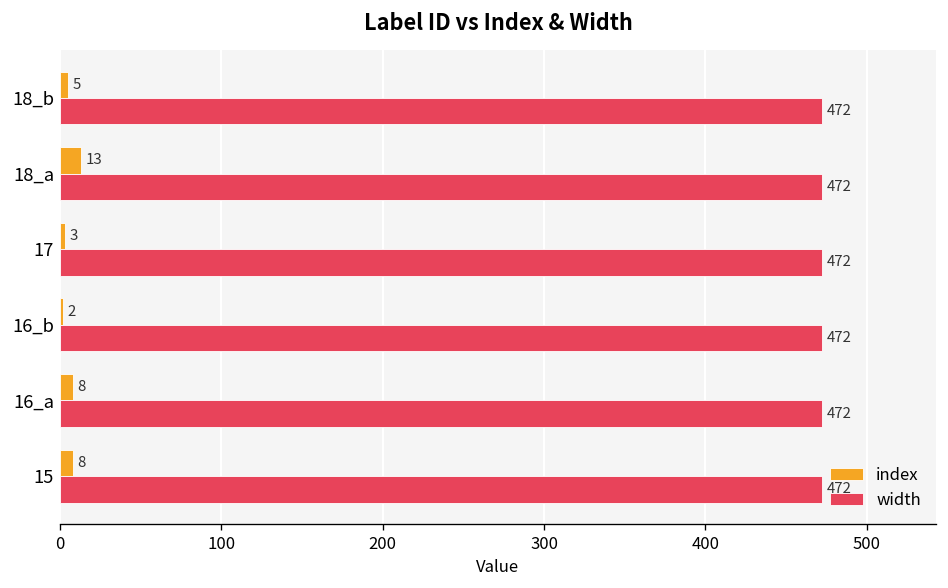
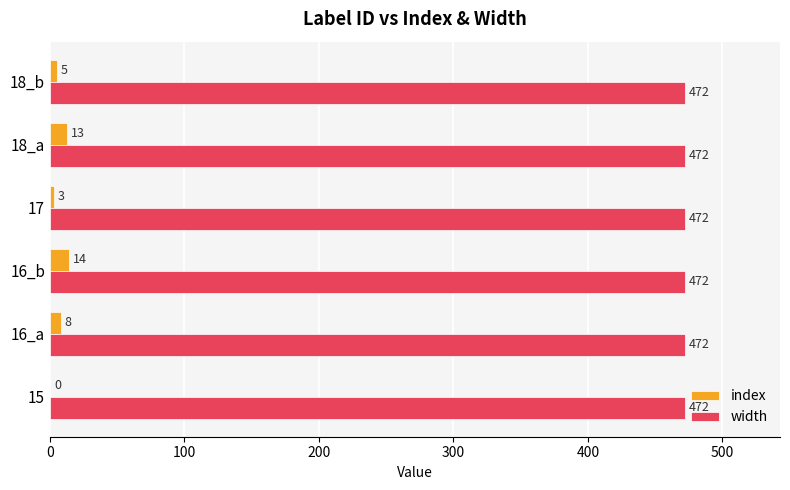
index, 16_b: 2 -> 14
index, 15: 8 -> 0
